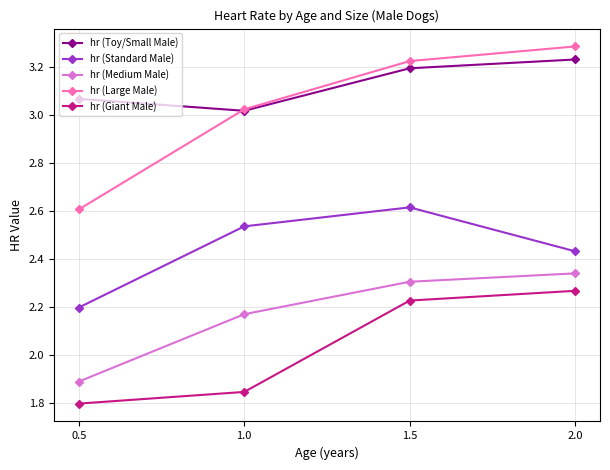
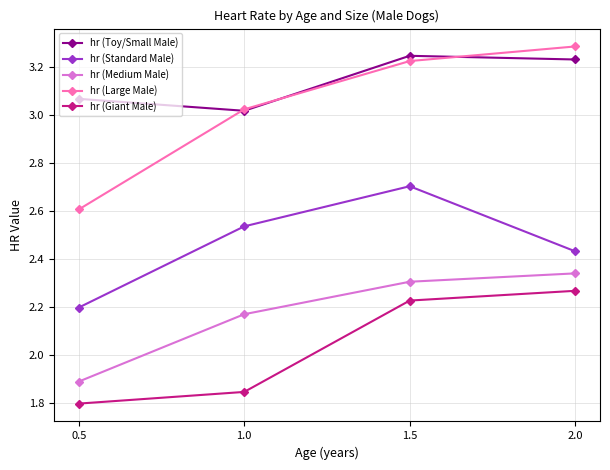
hr (Toy/Small Male), 1.5: 3.19 -> 3.25
hr (Standard Male), 1.5: 2.61 -> 2.70
